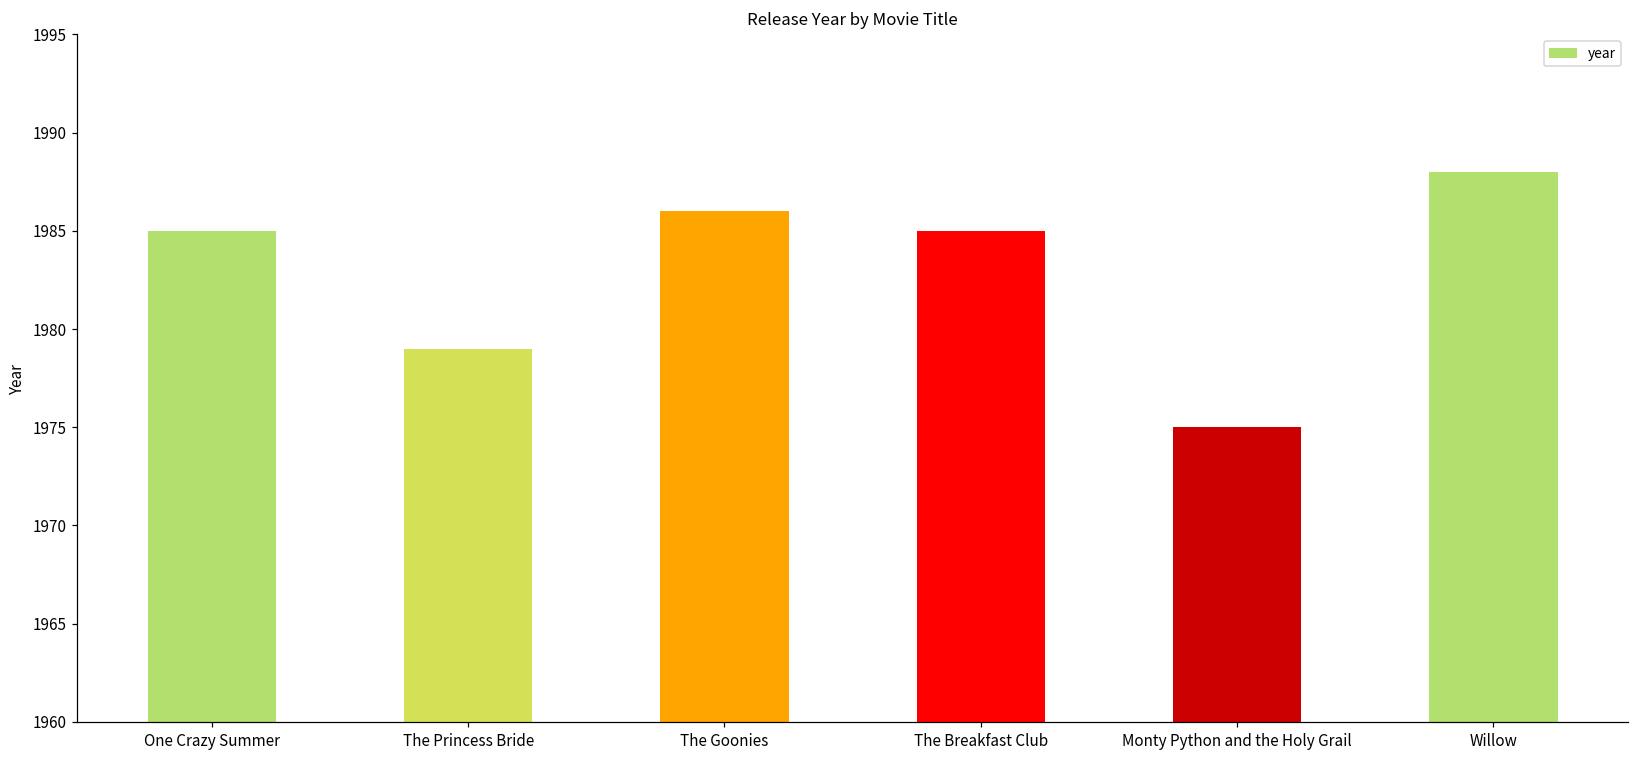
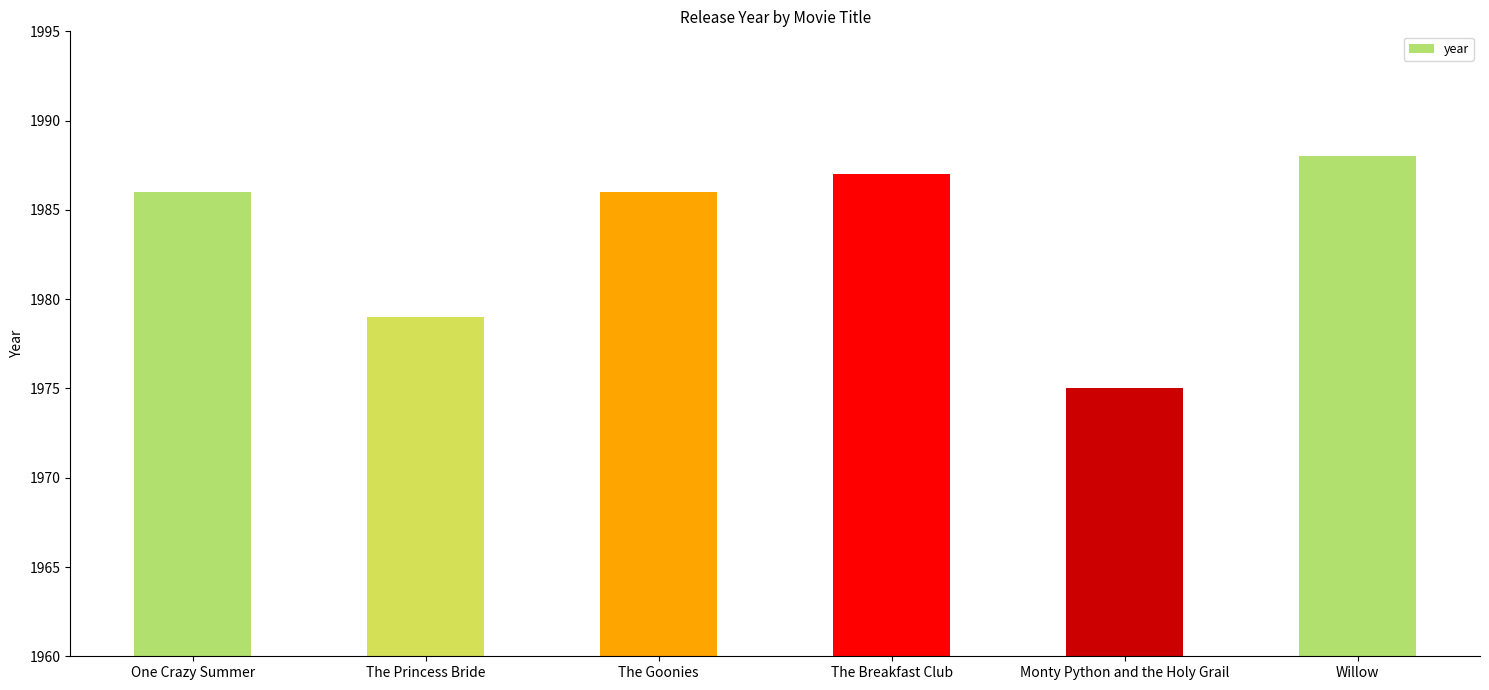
One Crazy Summer: 1985 -> 1986
The Breakfast Club: 1985 -> 1987
